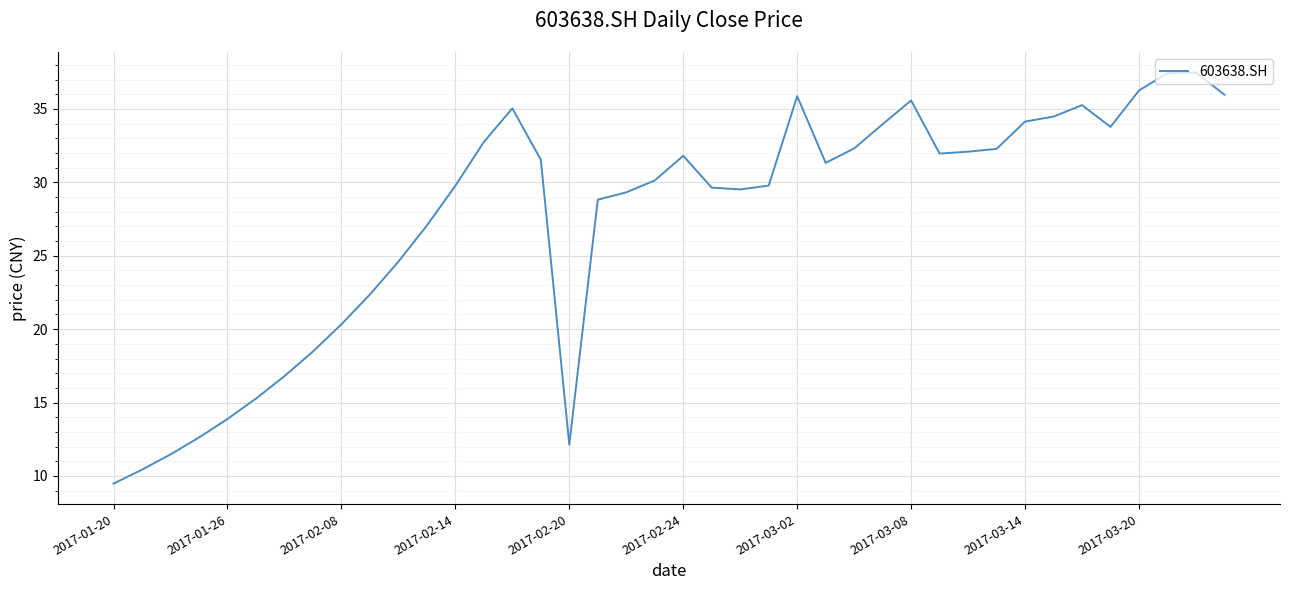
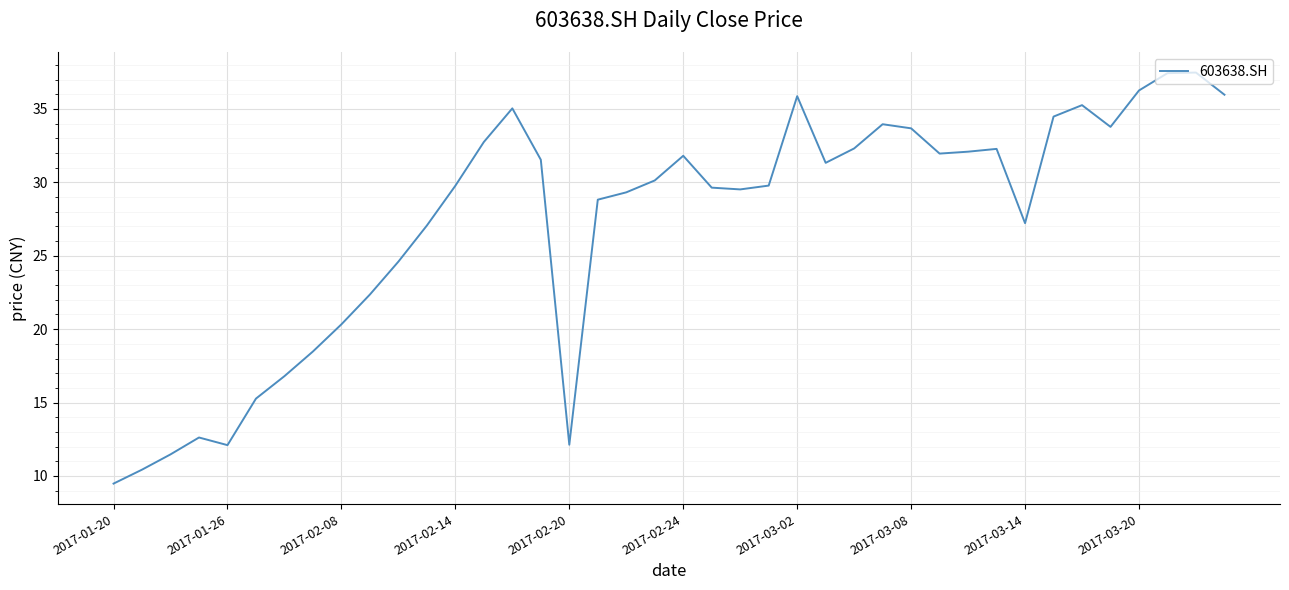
2017-01-26: 13.9 -> 12.1
2017-03-08: 35.6 -> 33.7
2017-03-14: 34.1 -> 27.2
